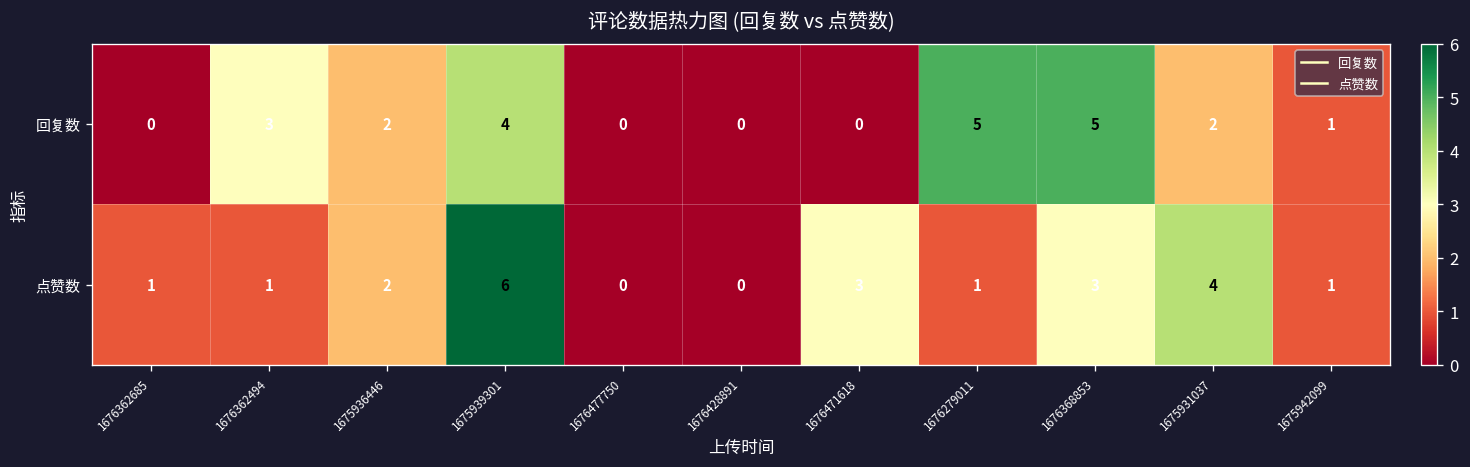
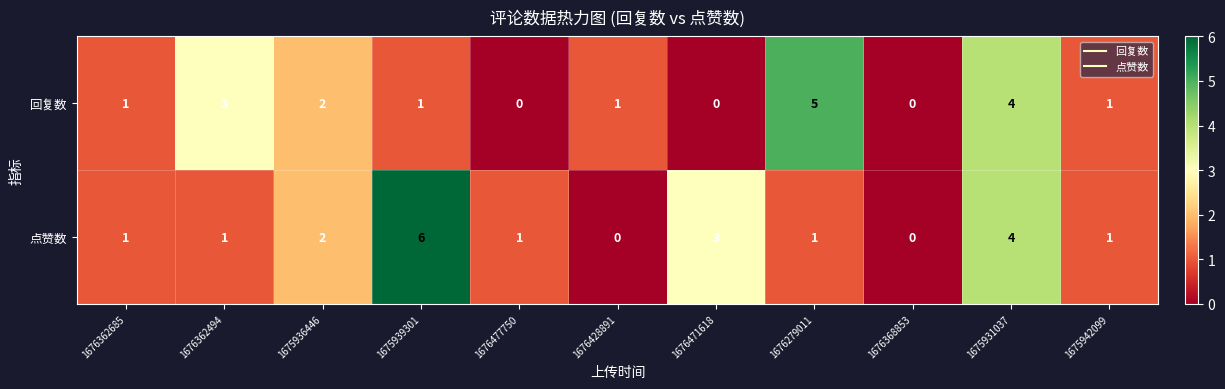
回复数, 1676362685: 0 -> 1
回复数, 1675939301: 4 -> 1
回复数, 1676428891: 0 -> 1
回复数, 1676368853: 5 -> 0
回复数, 1675931037: 2 -> 4
点赞数, 1676477750: 0 -> 1
点赞数, 1676368853: 3 -> 0
